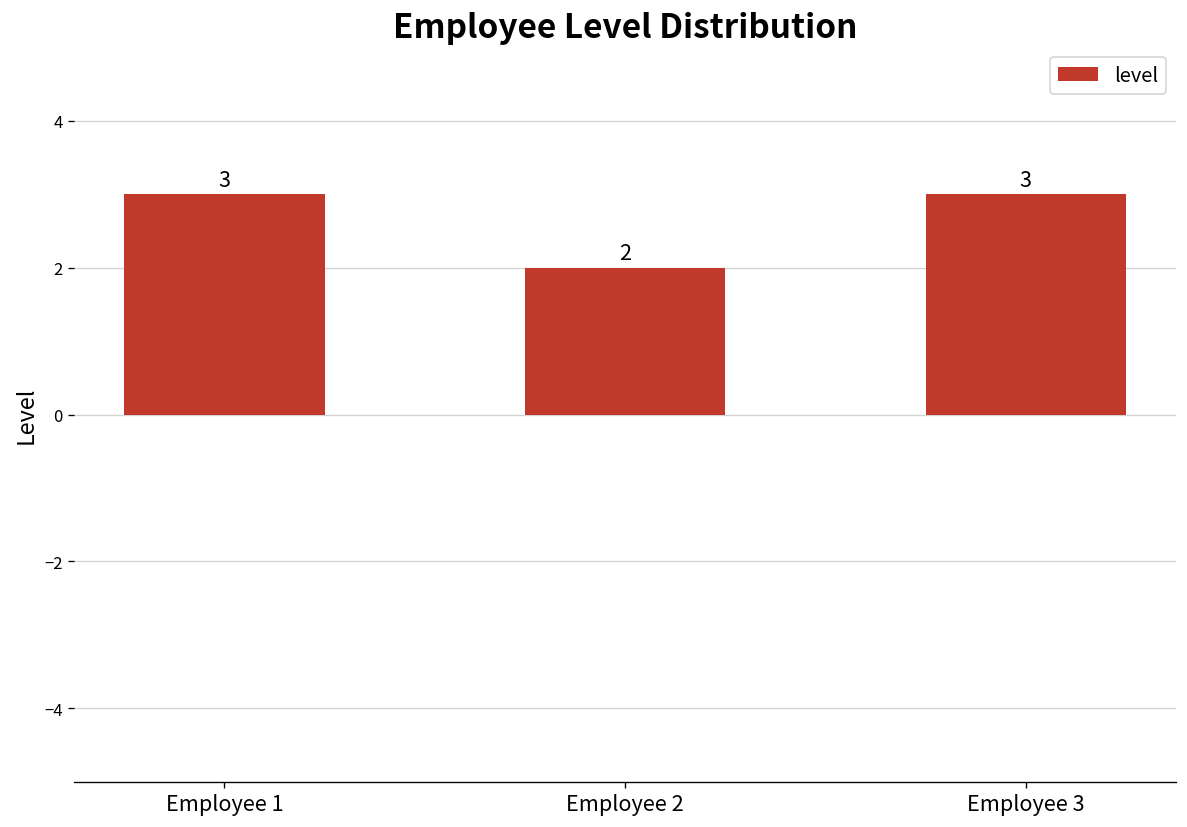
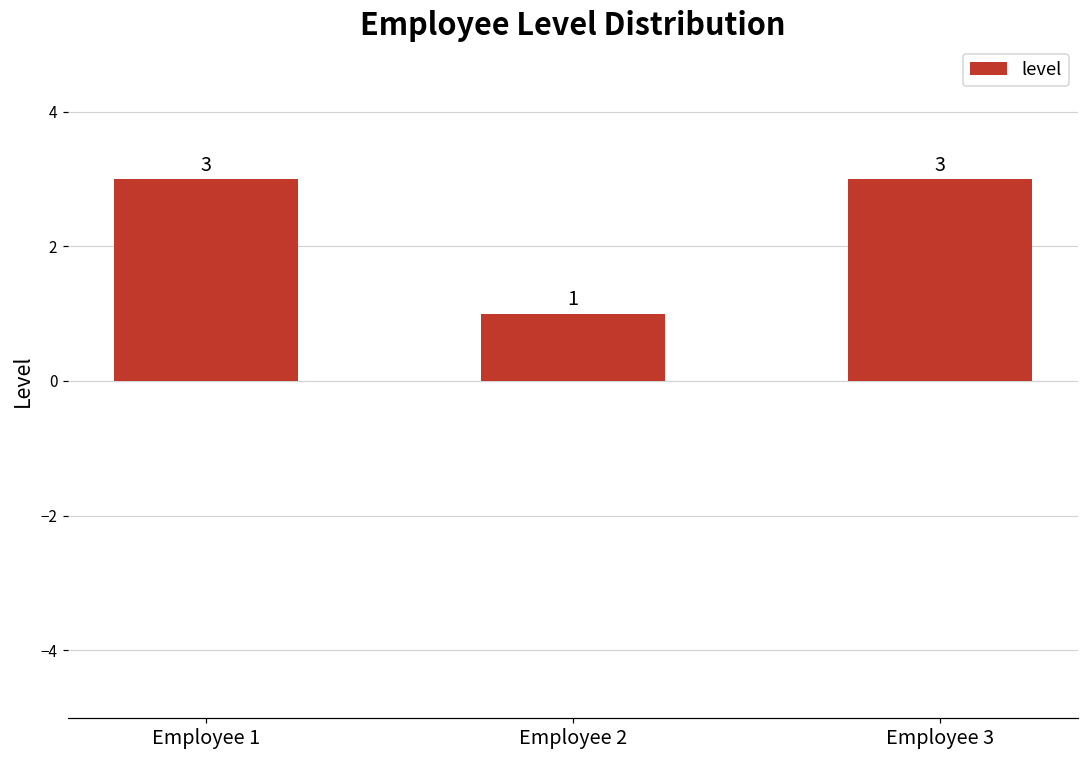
Employee 2: 2 -> 1
